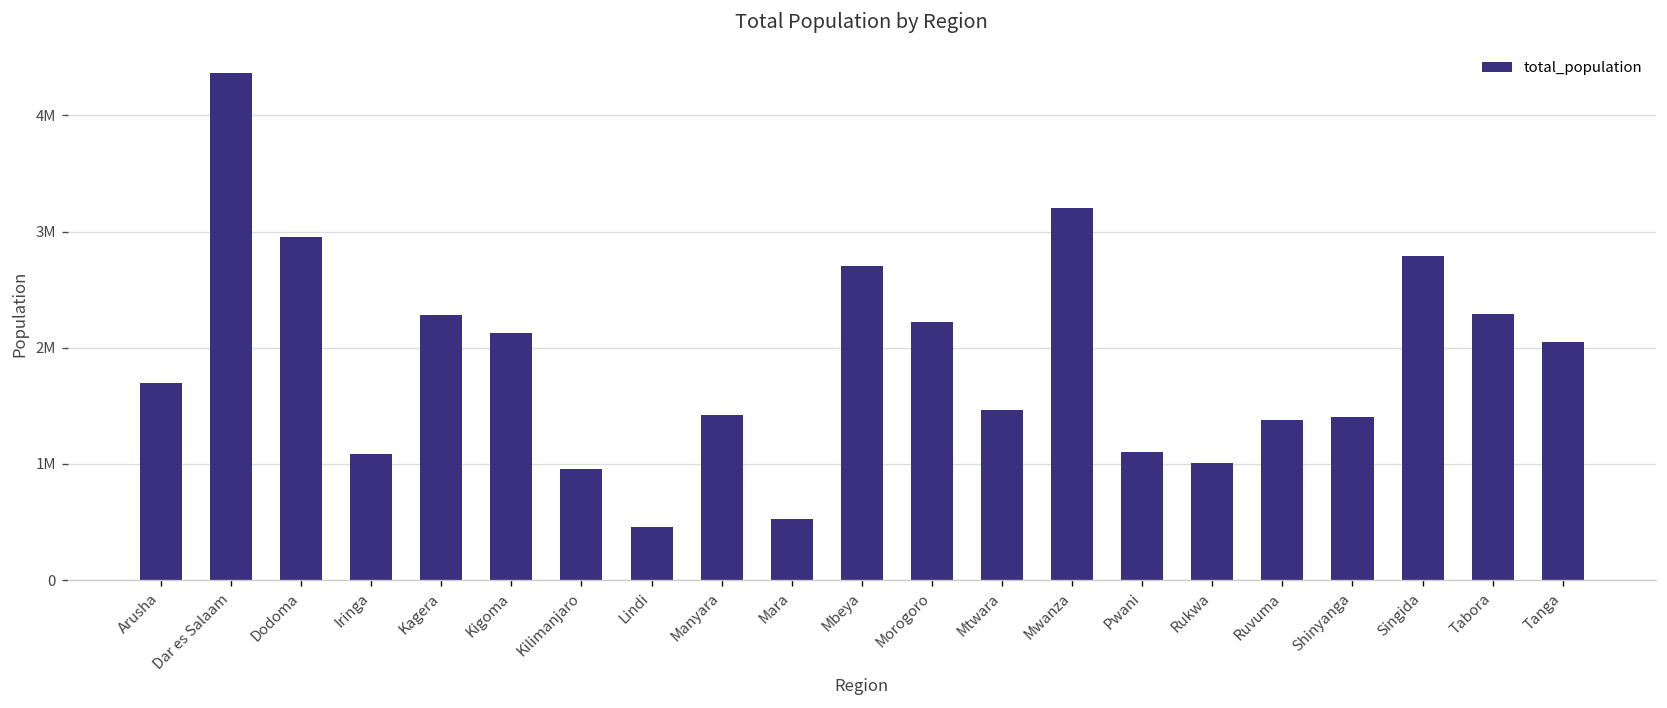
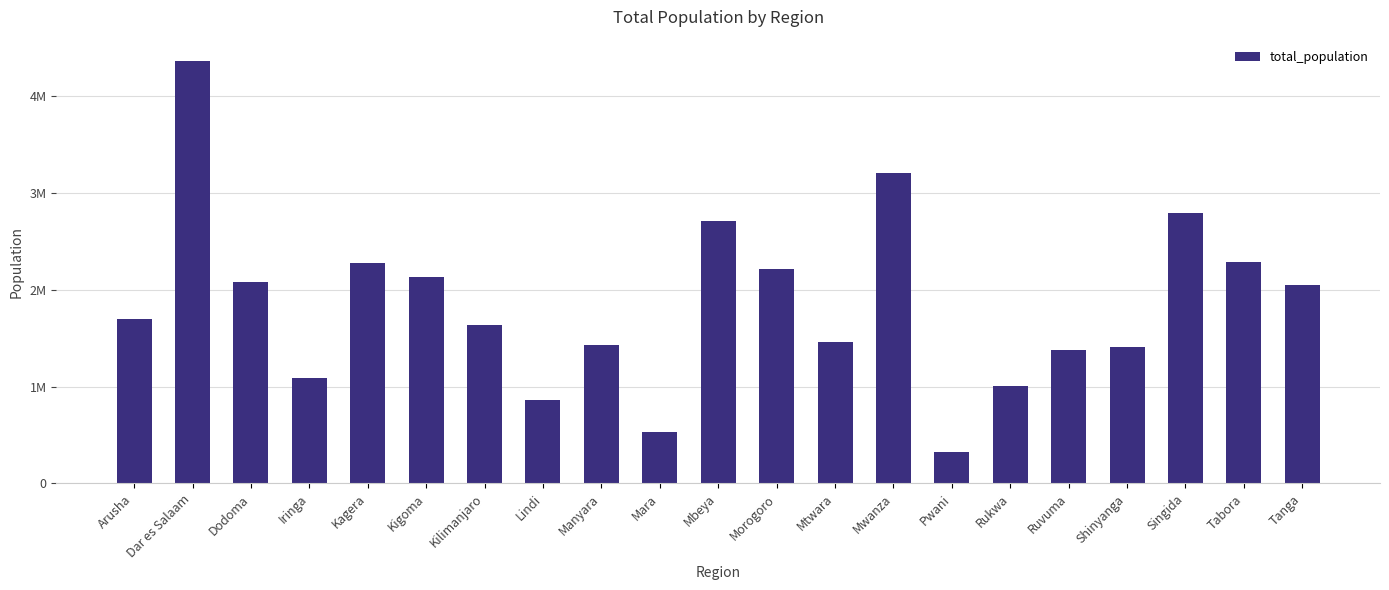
Dodoma: 3000000 -> 2100000
Kilimanjaro: 1000000 -> 1600000
Lindi: 500000 -> 900000
Pwani: 1100000 -> 300000
